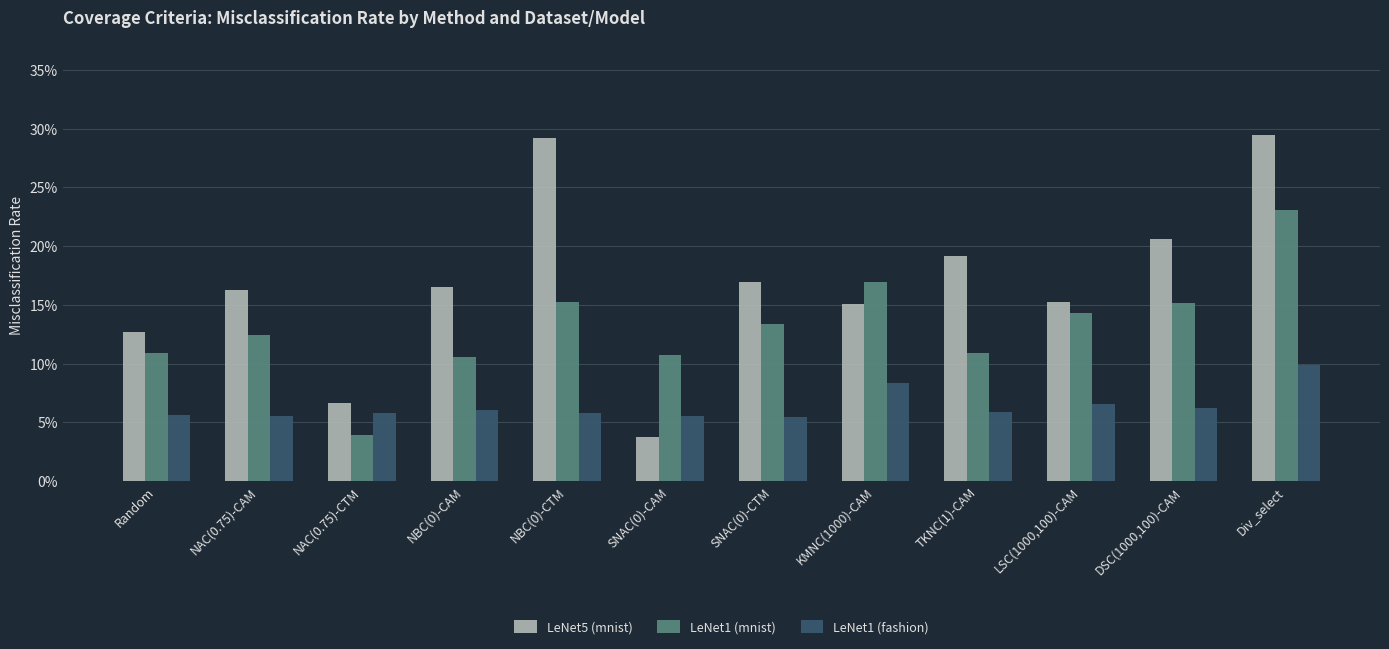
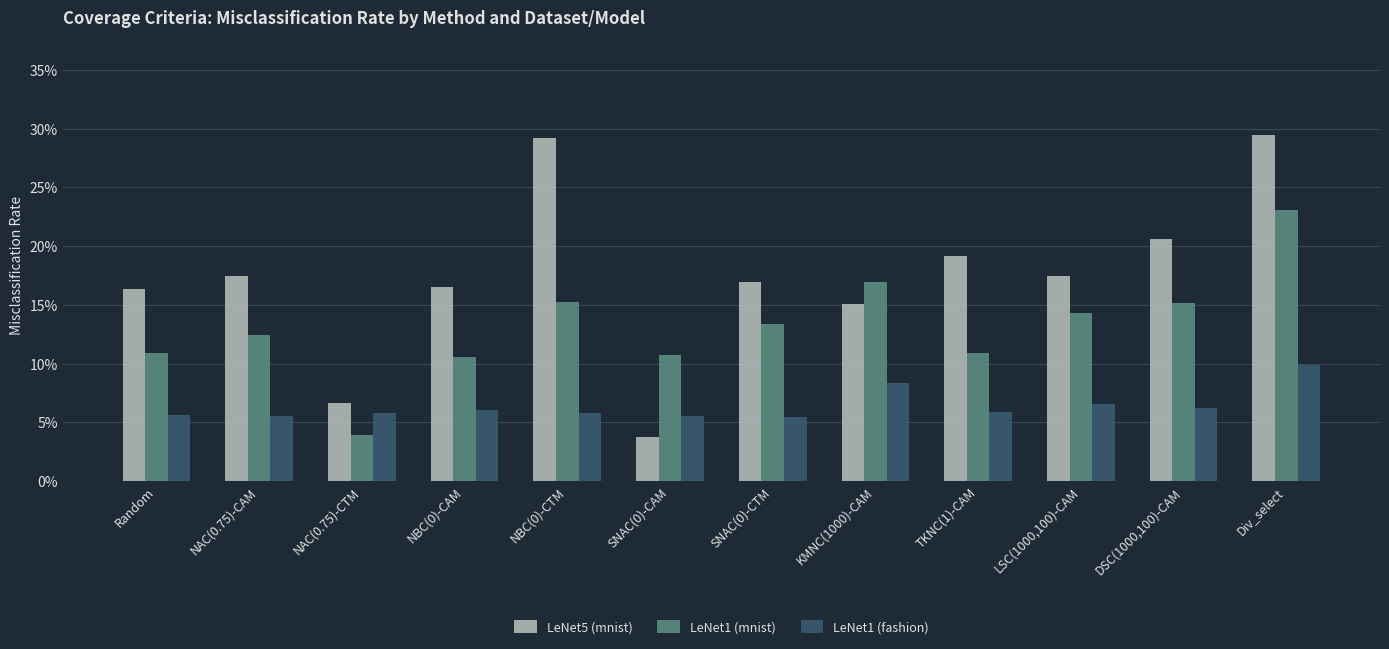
LeNet5 (mnist), Random: 12.7% -> 16.4%
LeNet5 (mnist), NAC(0.75)-CAM: 16.2% -> 17.4%
LeNet5 (mnist), LSC(1000,100)-CAM: 15.3% -> 17.4%
